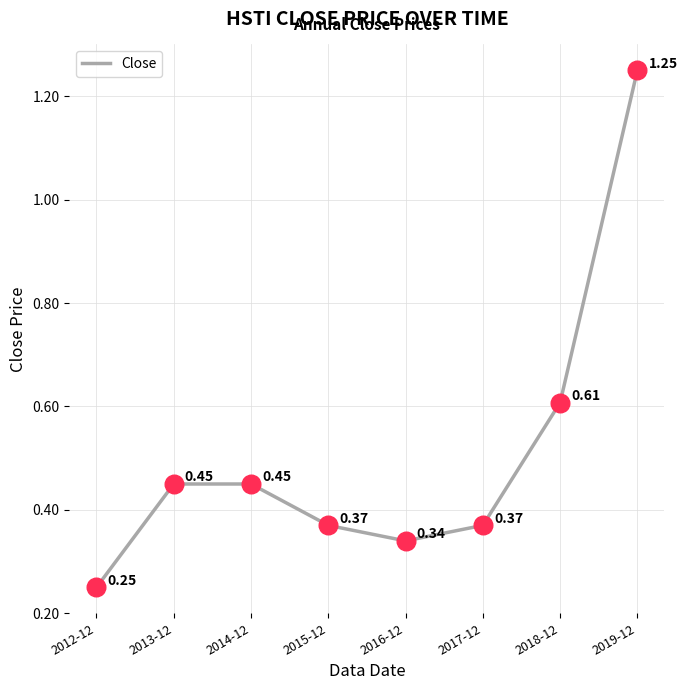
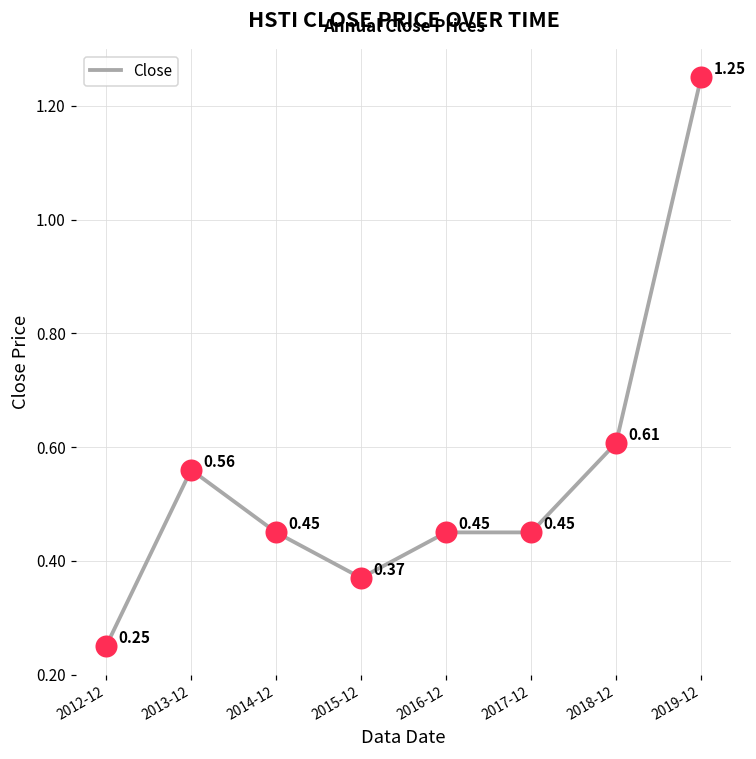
2013-12: 0.45 -> 0.56
2016-12: 0.34 -> 0.45
2017-12: 0.37 -> 0.45
